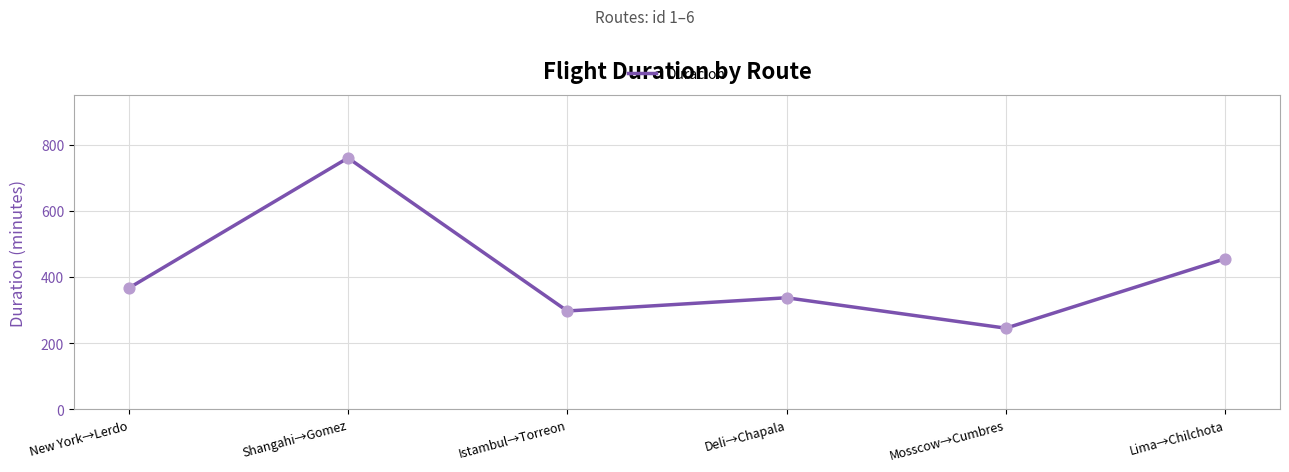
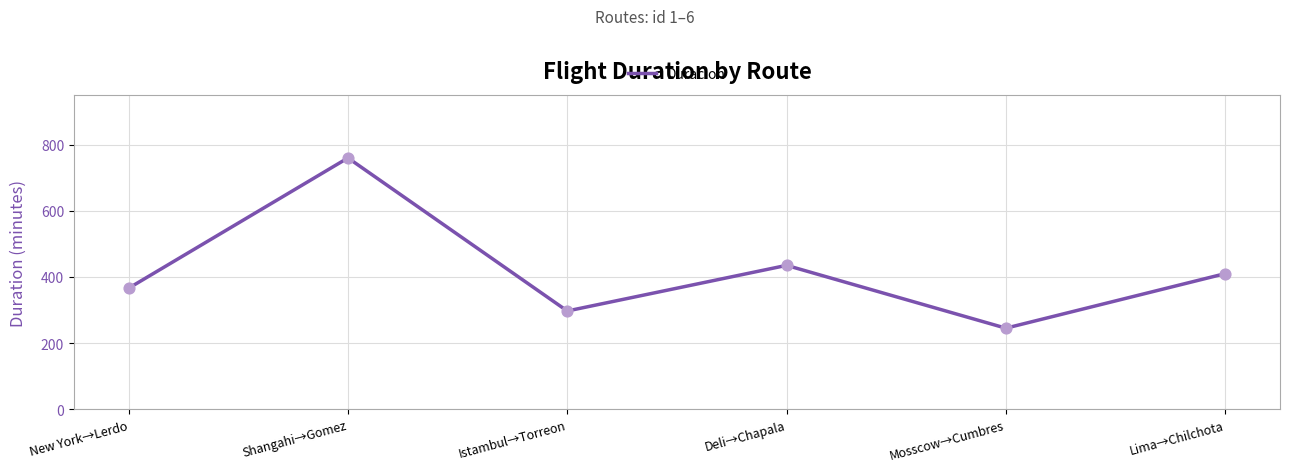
Deli→Chapala: 340 -> 440
Lima→Chilchota: 460 -> 410
